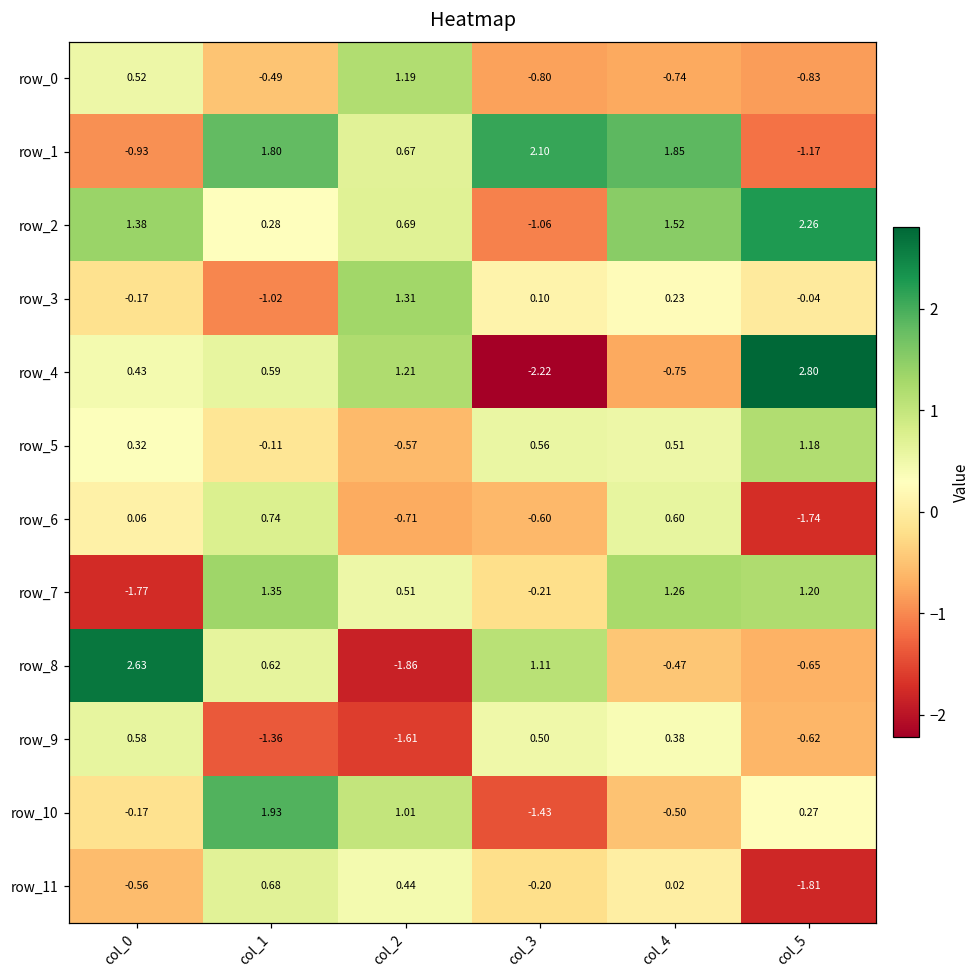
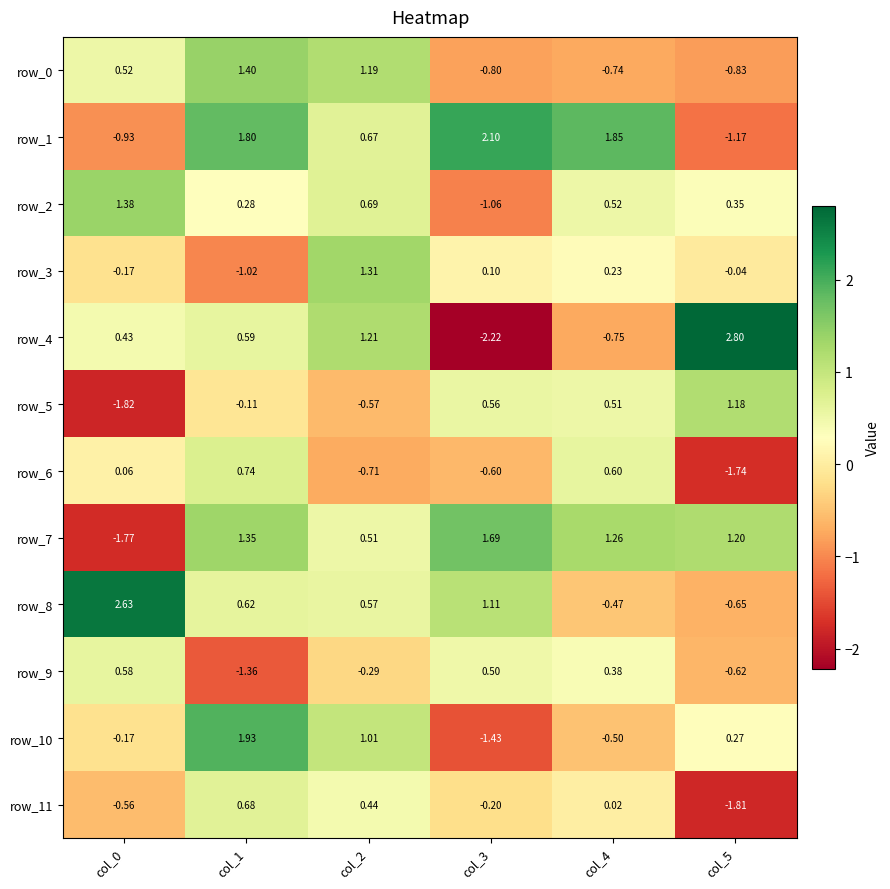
row_0, col_1: -0.49 -> 1.40
row_2, col_4: 1.52 -> 0.52
row_2, col_5: 2.26 -> 0.35
row_5, col_0: 0.32 -> -1.82
row_7, col_3: -0.21 -> 1.69
row_8, col_2: -1.86 -> 0.57
row_9, col_2: -1.61 -> -0.29
